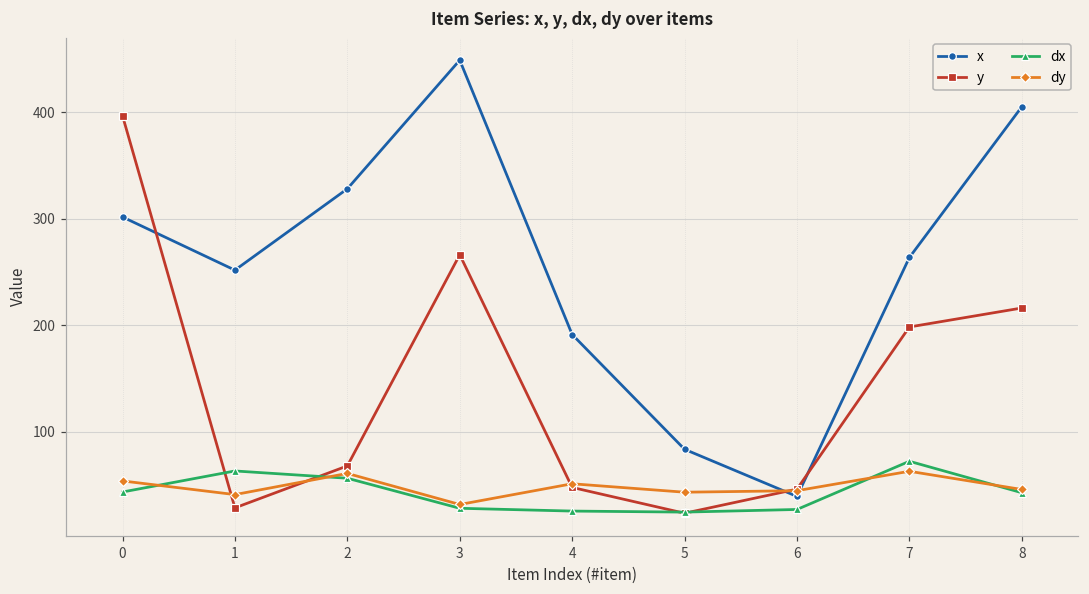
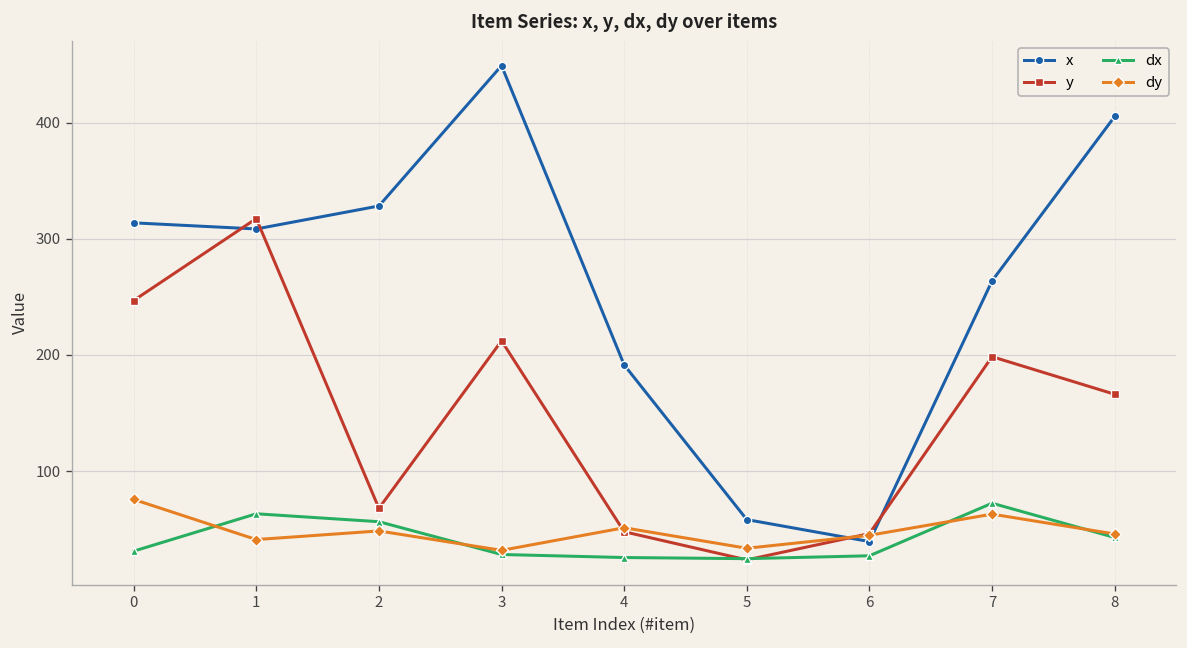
x, 0: 300 -> 310
y, 0: 400 -> 250
dx, 0: 40 -> 30
dy, 0: 50 -> 80
x, 1: 250 -> 310
y, 1: 30 -> 320
dy, 2: 60 -> 50
y, 3: 270 -> 210
x, 5: 80 -> 60
dy, 5: 40 -> 30
y, 8: 220 -> 170
